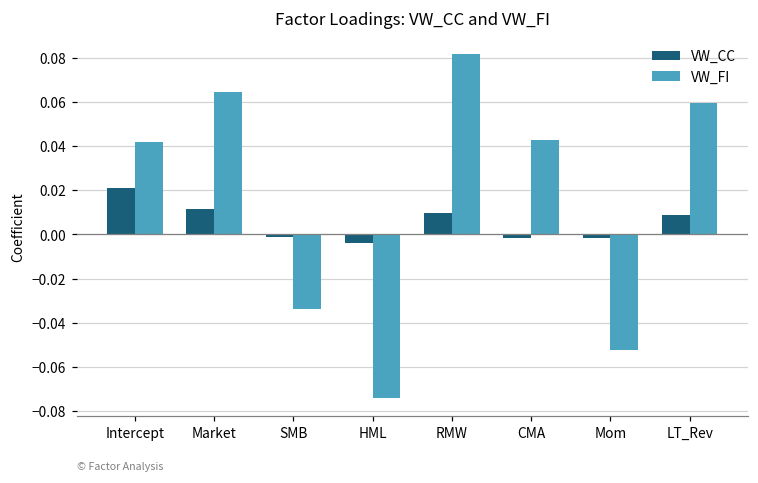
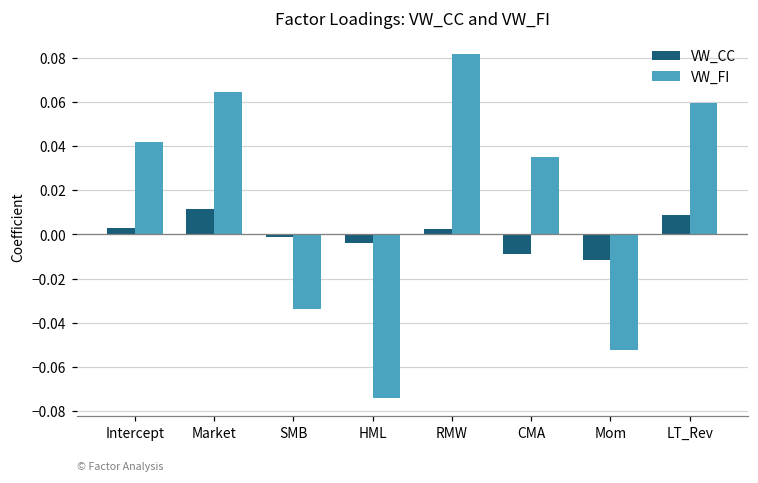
VW_CC, Intercept: 0.021 -> 0.003
VW_CC, RMW: 0.010 -> 0.003
VW_CC, CMA: -0.002 -> -0.009
VW_FI, CMA: 0.043 -> 0.035
VW_CC, Mom: -0.002 -> -0.012
